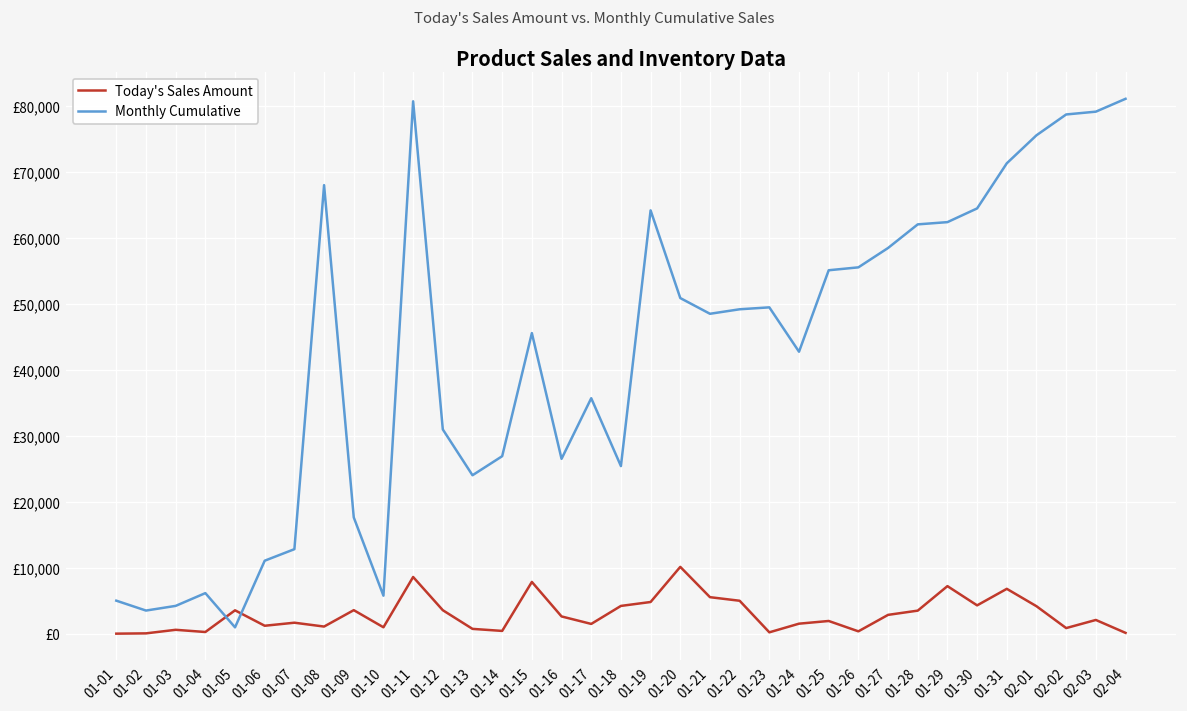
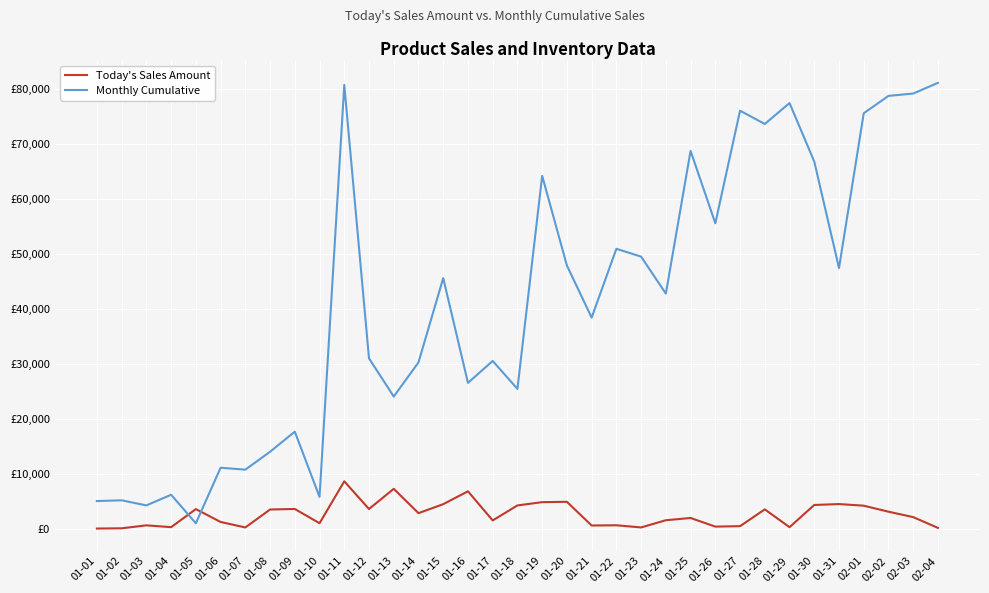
Monthly Cumulative, 01-02: £4,000 -> £5,000
Today's Sales Amount, 01-07: £2,000 -> £0
Monthly Cumulative, 01-07: £13,000 -> £11,000
Today's Sales Amount, 01-08: £1,000 -> £4,000
Monthly Cumulative, 01-08: £68,000 -> £14,000
Today's Sales Amount, 01-13: £1,000 -> £7,000
Today's Sales Amount, 01-14: £1,000 -> £3,000
Monthly Cumulative, 01-14: £27,000 -> £30,000
Today's Sales Amount, 01-15: £8,000 -> £5,000
Today's Sales Amount, 01-16: £3,000 -> £7,000
Monthly Cumulative, 01-17: £36,000 -> £31,000
Today's Sales Amount, 01-20: £10,000 -> £5,000
Monthly Cumulative, 01-20: £51,000 -> £48,000
Today's Sales Amount, 01-21: £6,000 -> £1,000
Monthly Cumulative, 01-21: £49,000 -> £38,000
Today's Sales Amount, 01-22: £5,000 -> £1,000
Monthly Cumulative, 01-22: £49,000 -> £51,000
Monthly Cumulative, 01-25: £55,000 -> £69,000
Today's Sales Amount, 01-27: £3,000 -> £1,000
Monthly Cumulative, 01-27: £59,000 -> £76,000
Monthly Cumulative, 01-28: £62,000 -> £74,000
Today's Sales Amount, 01-29: £7,000 -> £0
Monthly Cumulative, 01-29: £62,000 -> £77,000
Monthly Cumulative, 01-30: £65,000 -> £67,000
Today's Sales Amount, 01-31: £7,000 -> £5,000
Monthly Cumulative, 01-31: £71,000 -> £47,000
Today's Sales Amount, 02-02: £1,000 -> £3,000
